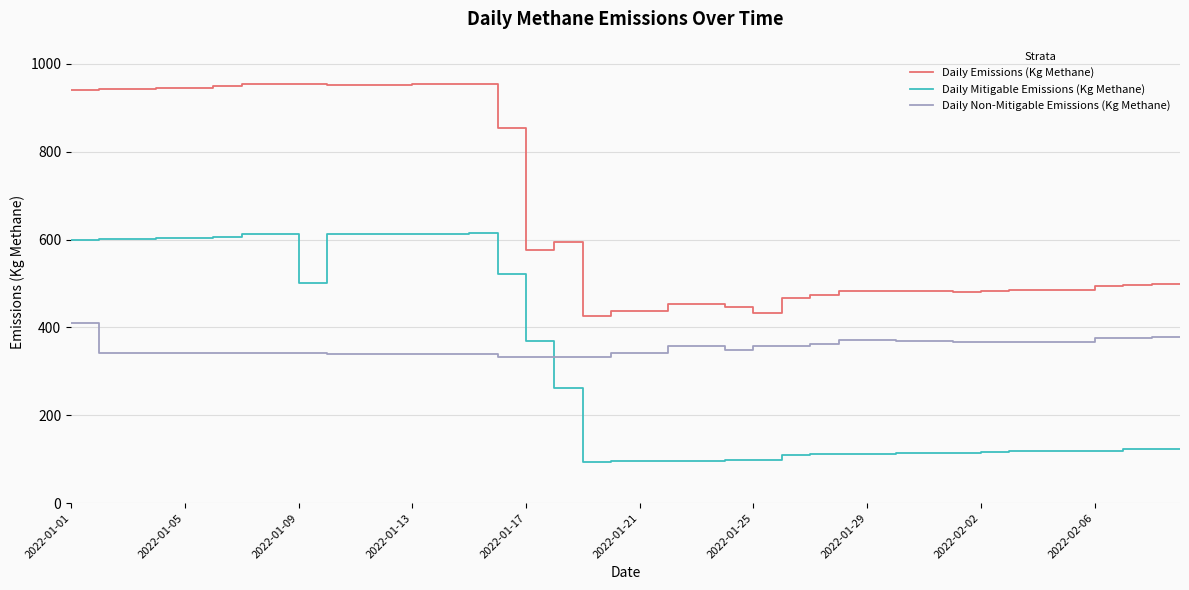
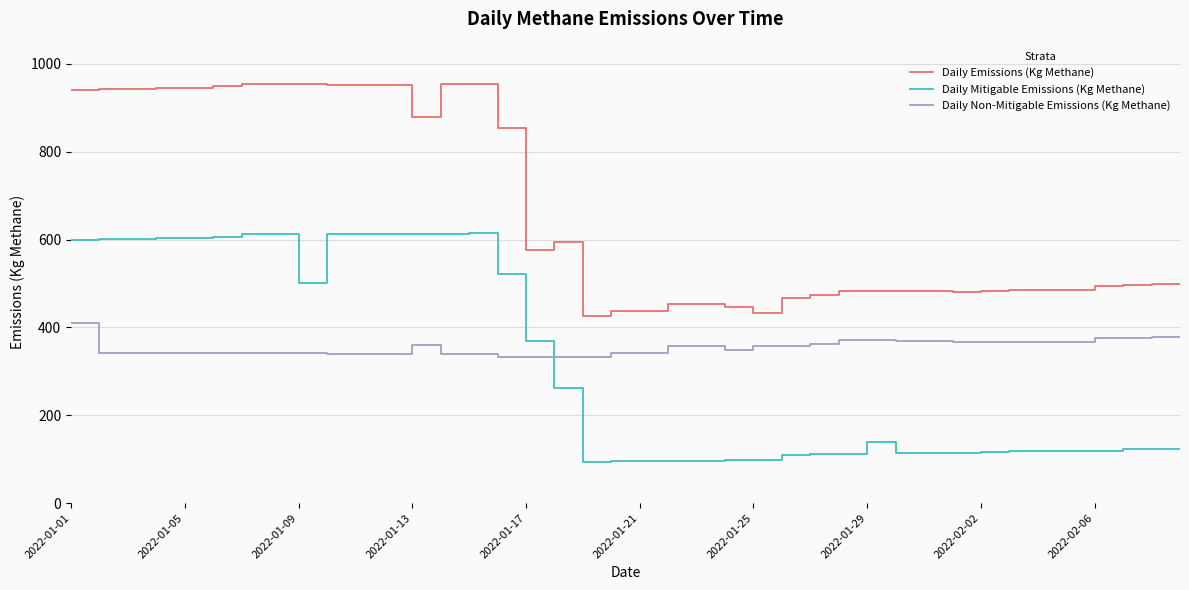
Daily Emissions (Kg Methane), 2022-01-13: 950 -> 880
Daily Non-Mitigable Emissions (Kg Methane), 2022-01-13: 340 -> 360
Daily Mitigable Emissions (Kg Methane), 2022-01-29: 110 -> 140
